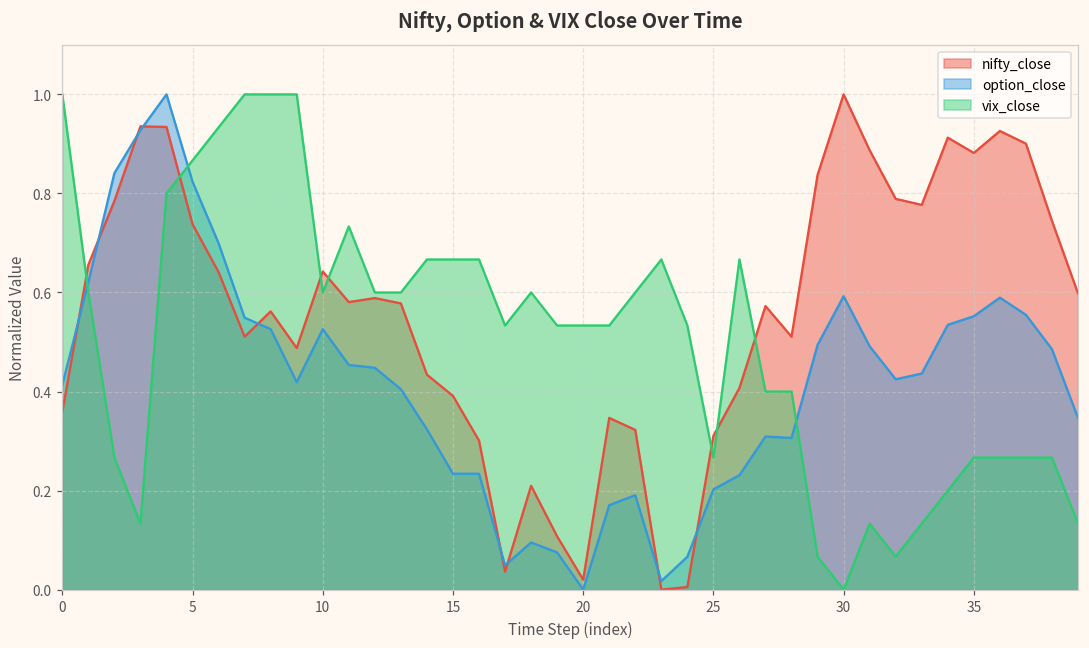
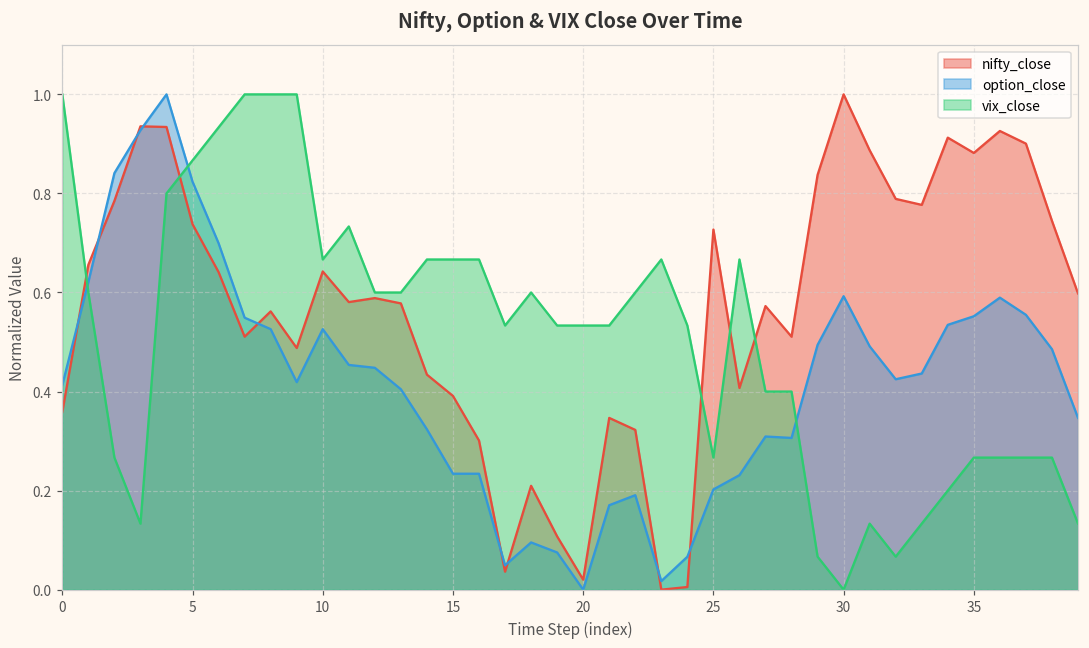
vix_close, 10: 0.60 -> 0.67
nifty_close, 25: 0.31 -> 0.73
